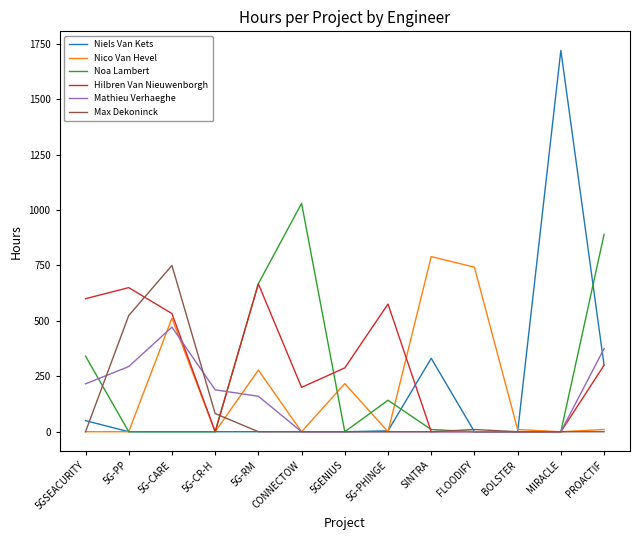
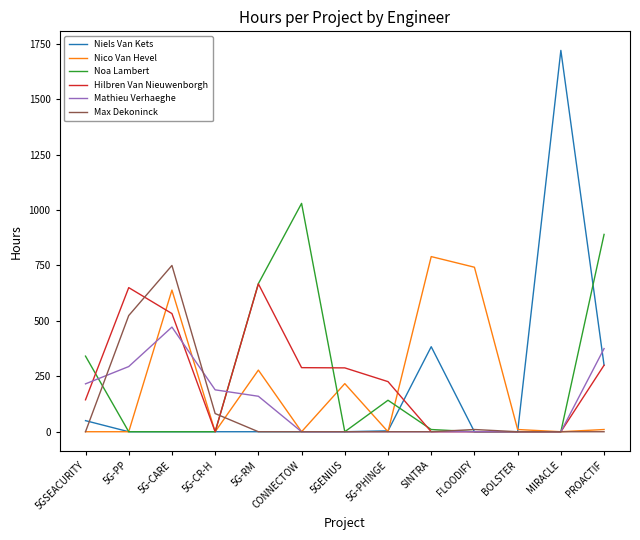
Hilbren Van Nieuwenborgh, 5GSEACURITY: 600 -> 140
Nico Van Hevel, 5G-CARE: 510 -> 640
Hilbren Van Nieuwenborgh, CONNECTOW: 200 -> 290
Hilbren Van Nieuwenborgh, 5G-PHINGE: 580 -> 230
Niels Van Kets, SINTRA: 330 -> 380
